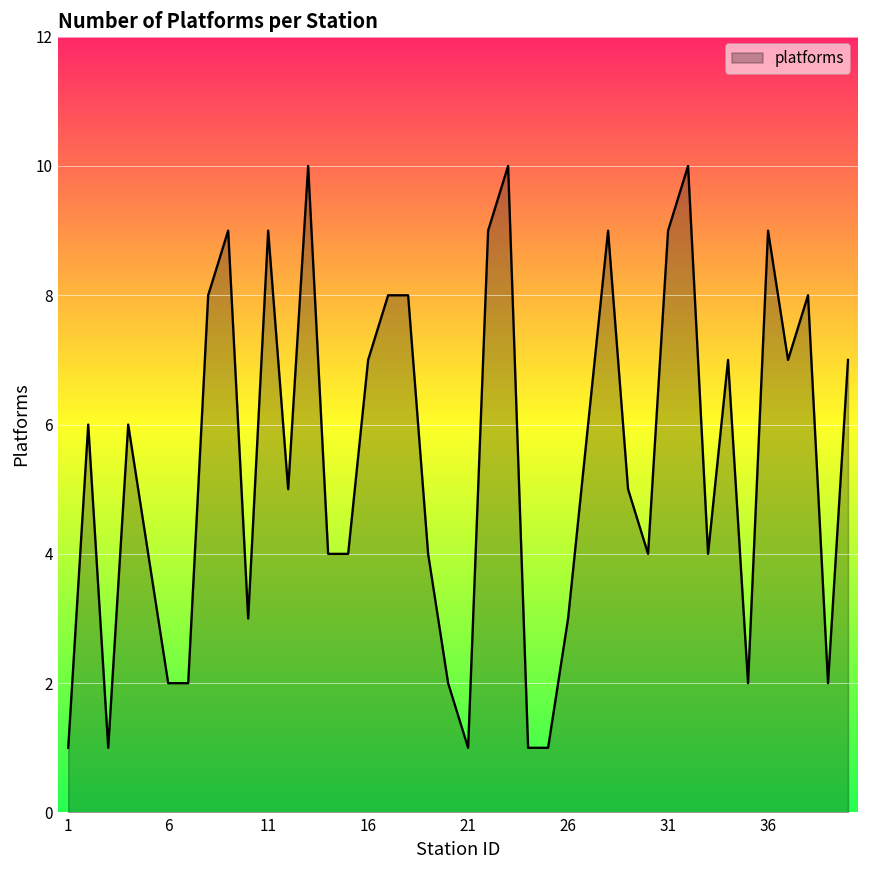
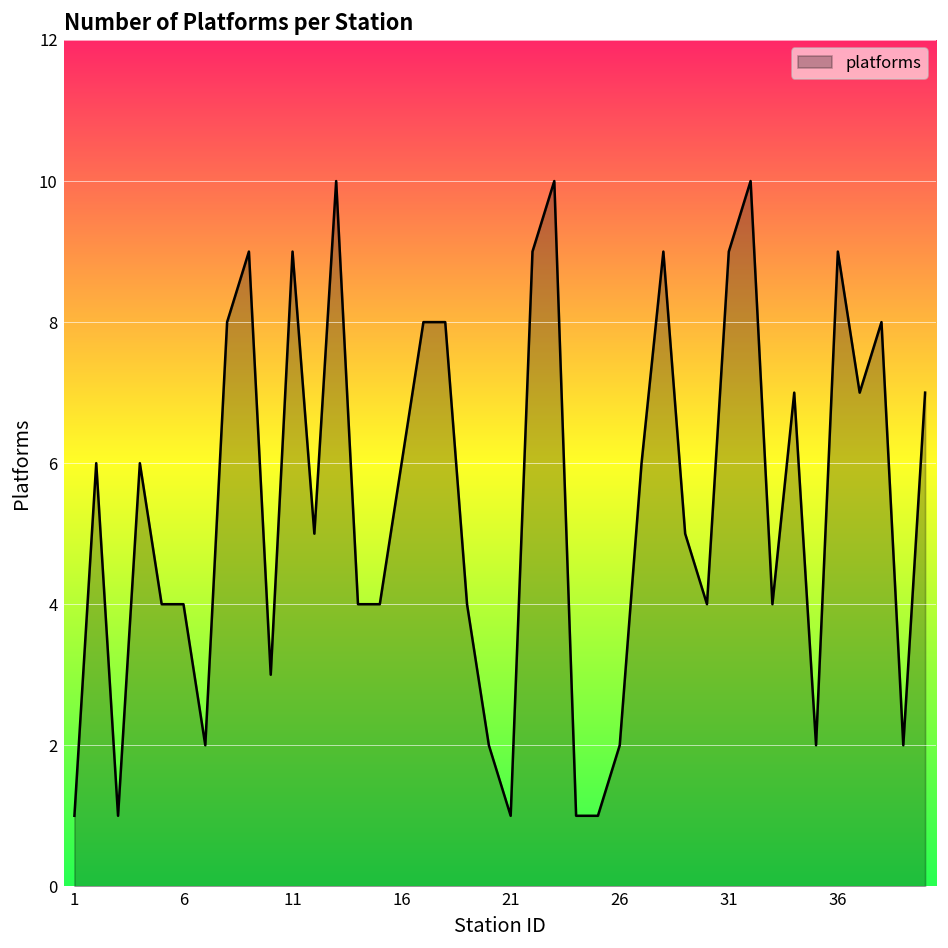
6: 2 -> 4
16: 7 -> 6
26: 3 -> 2
